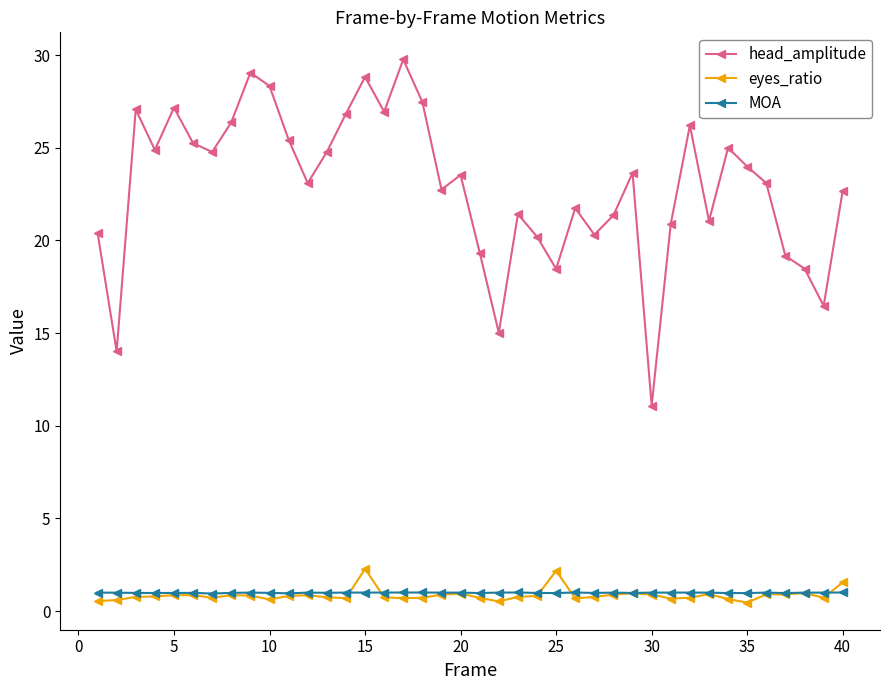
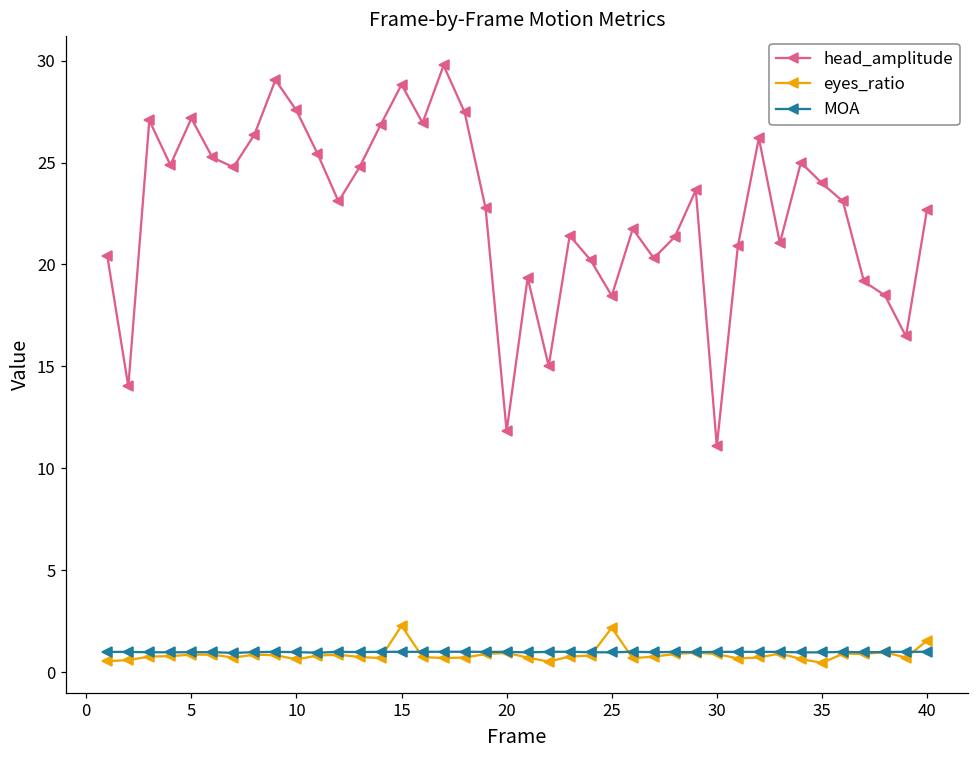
head_amplitude, 10: 28.3 -> 27.6
head_amplitude, 20: 23.5 -> 11.8
